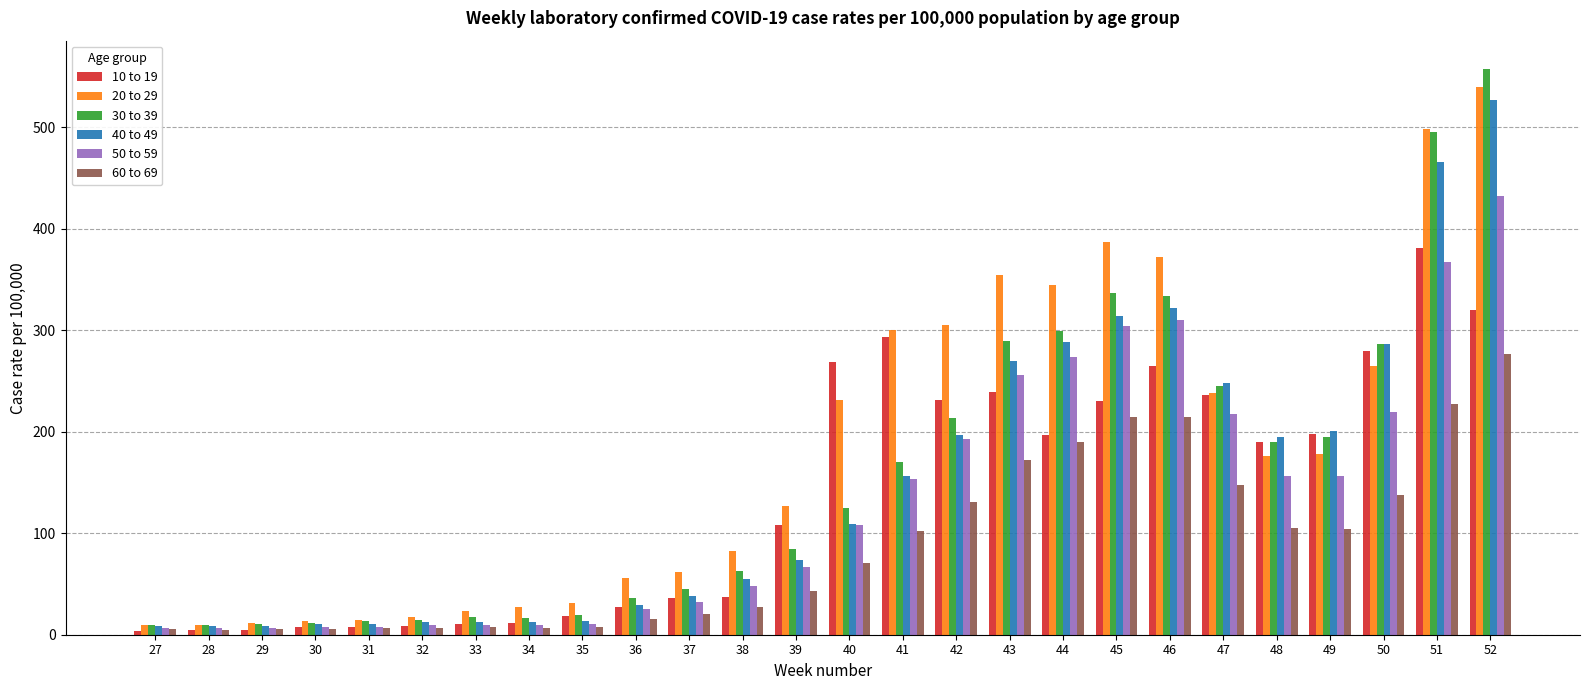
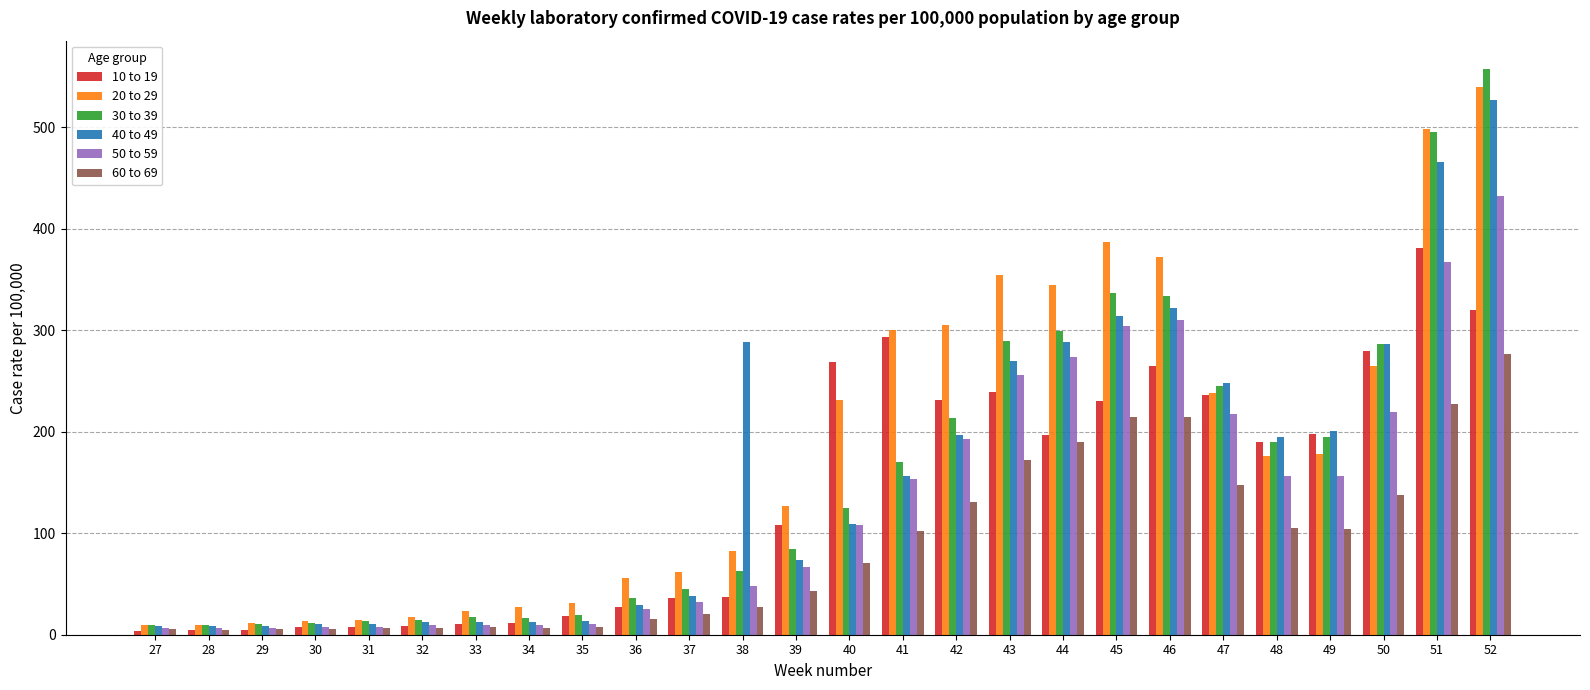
40 to 49, 38: 55 -> 288
